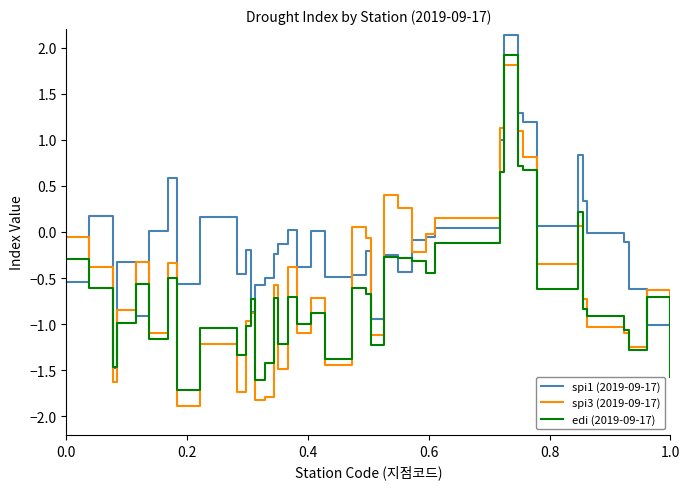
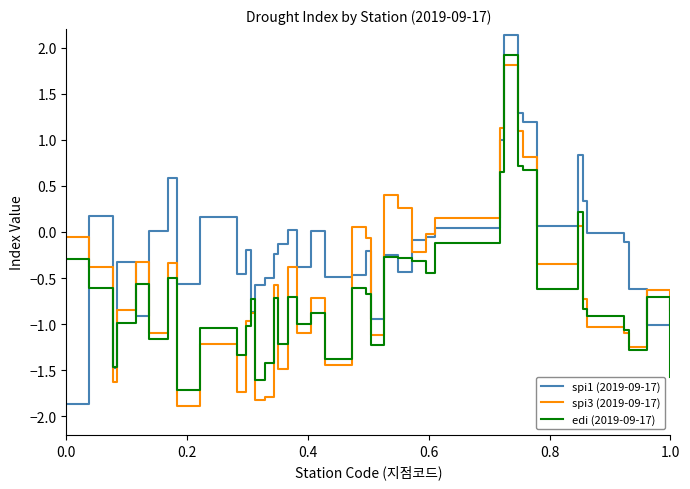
spi1 (2019-09-17), 0.0: -0.5 -> -1.9
